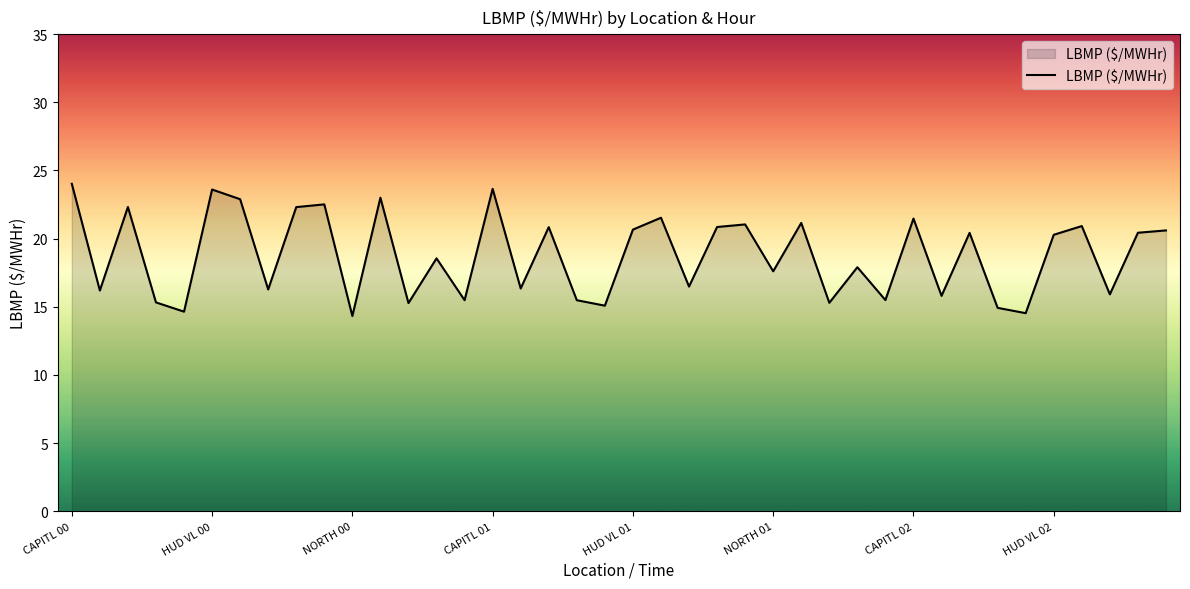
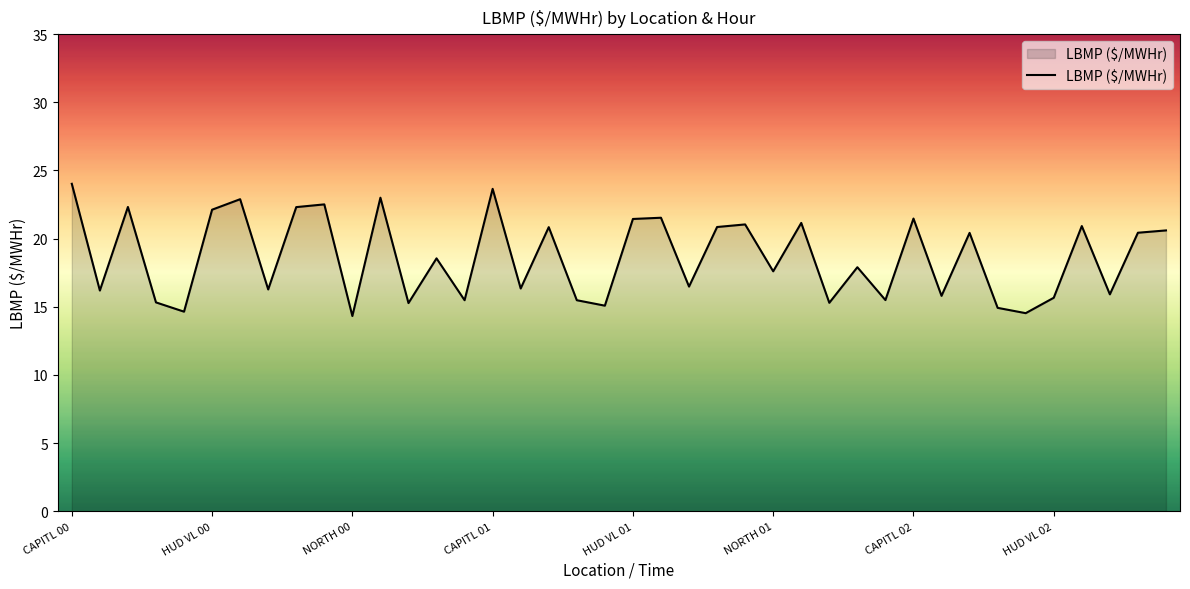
HUD VL 00: 23.6 -> 22.1
HUD VL 01: 20.7 -> 21.4
HUD VL 02: 20.3 -> 15.7
